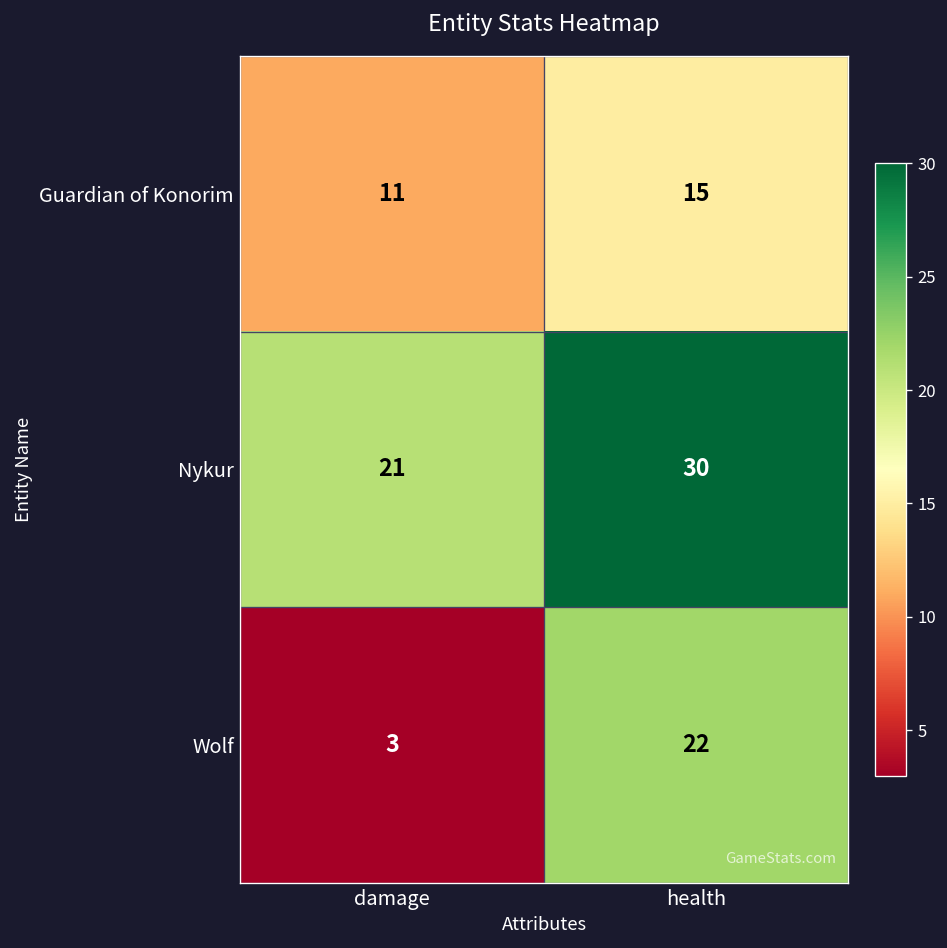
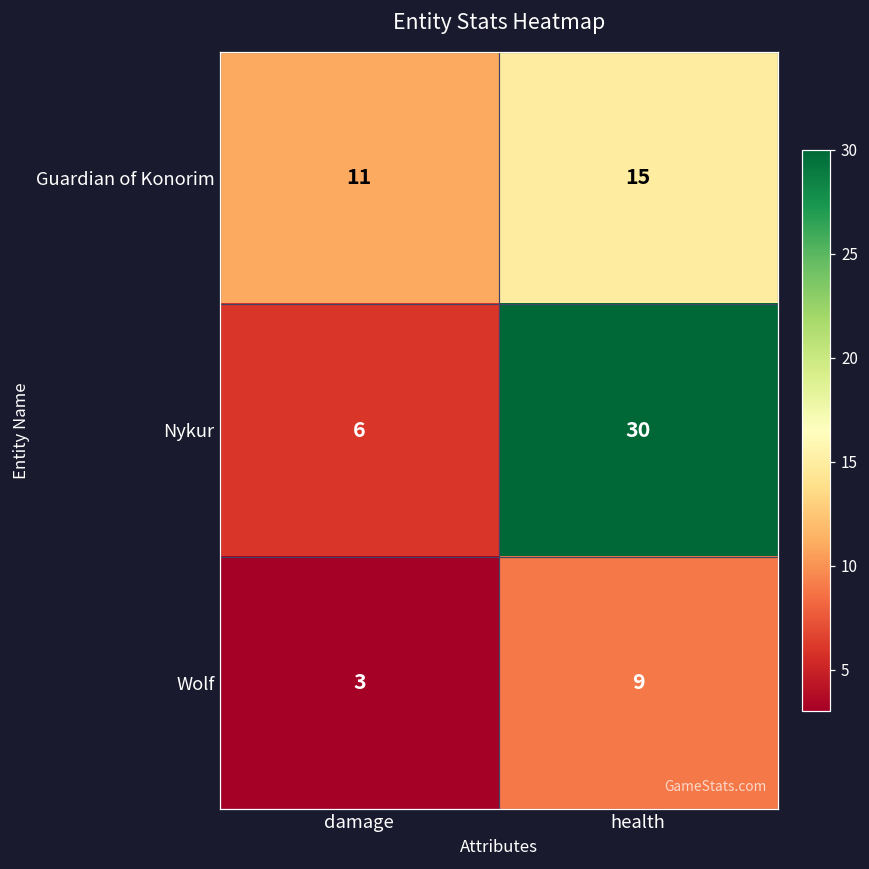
Nykur, damage: 21 -> 6
Wolf, health: 22 -> 9
